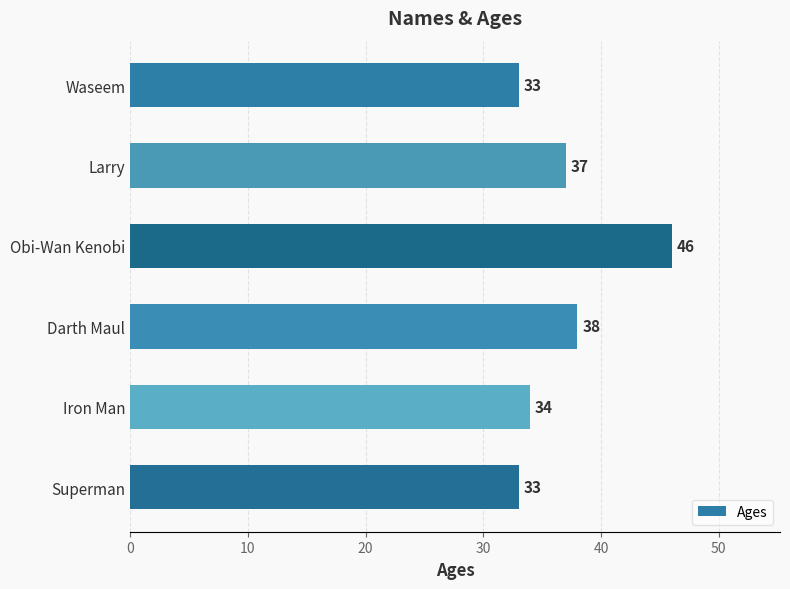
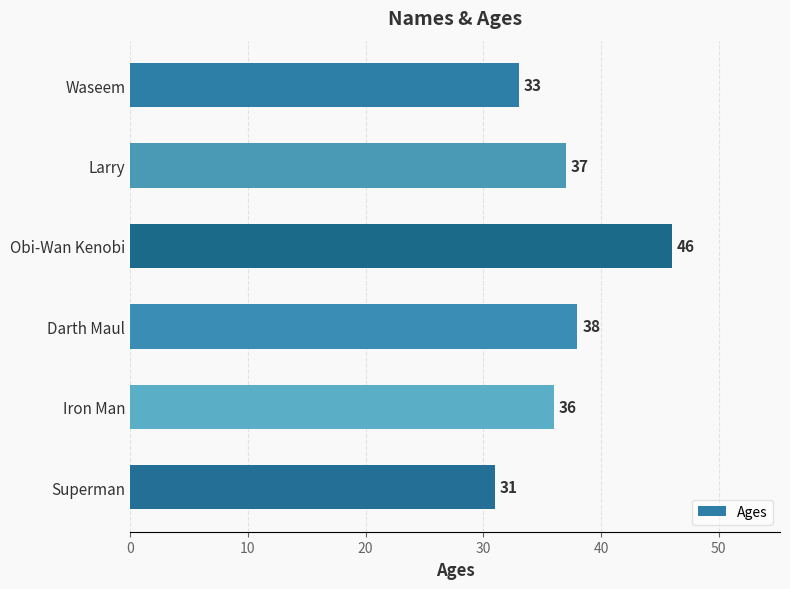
Iron Man: 34 -> 36
Superman: 33 -> 31
